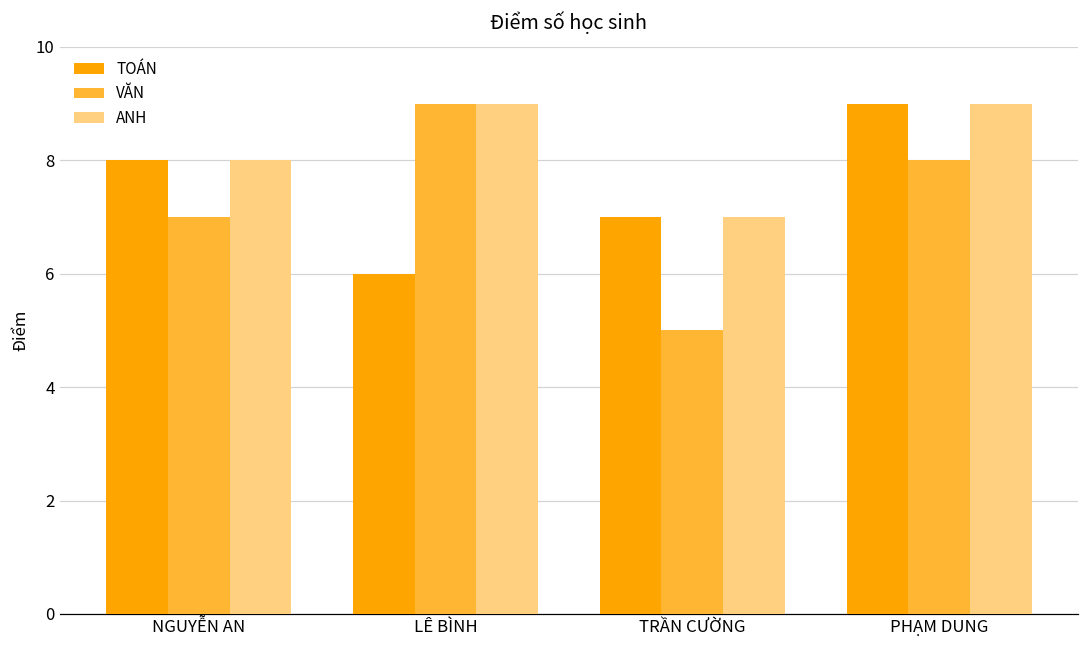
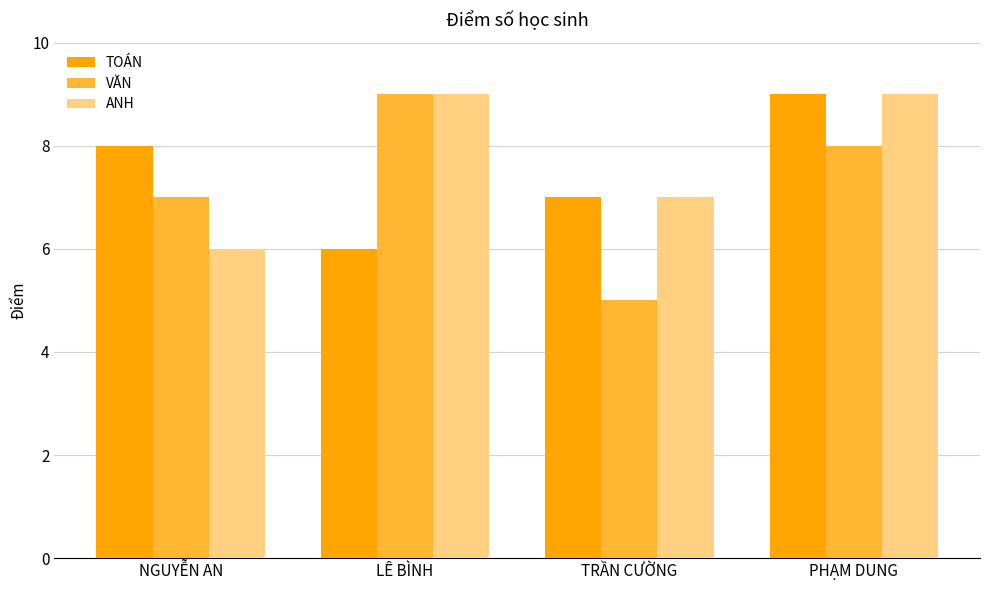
ANH, NGUYỄN AN: 8 -> 6
